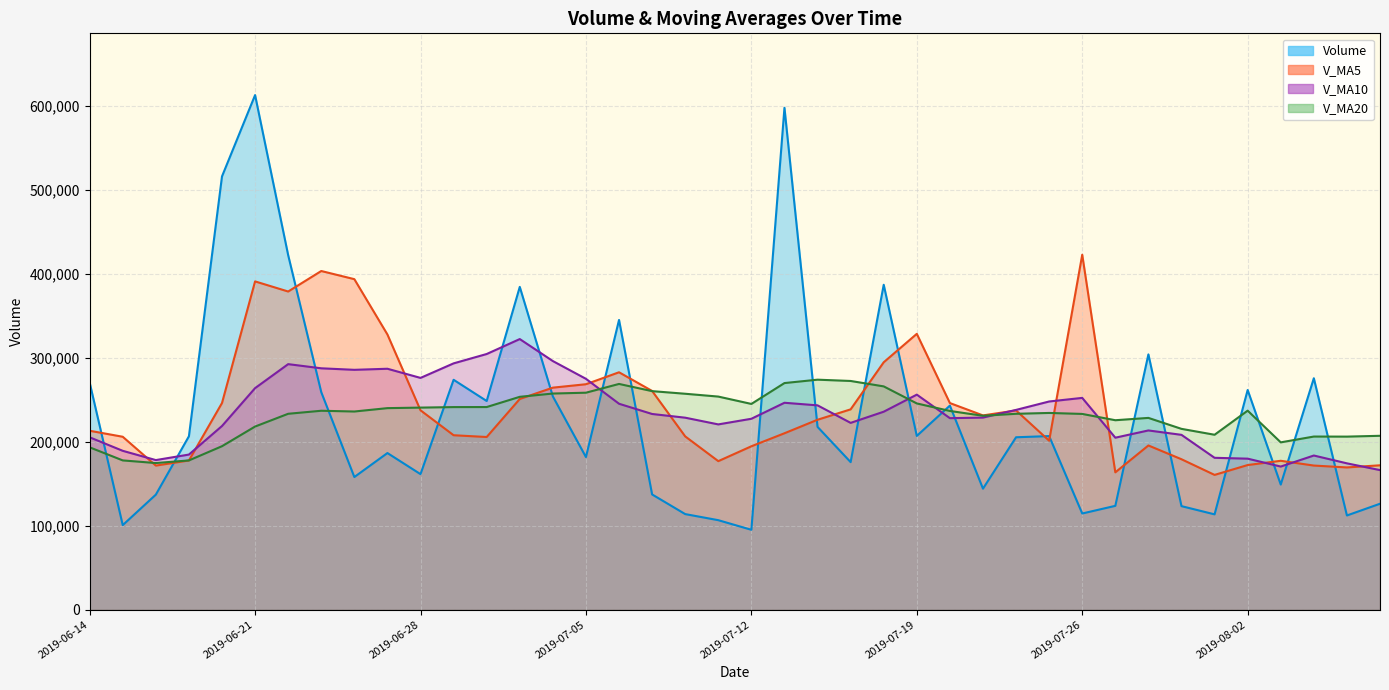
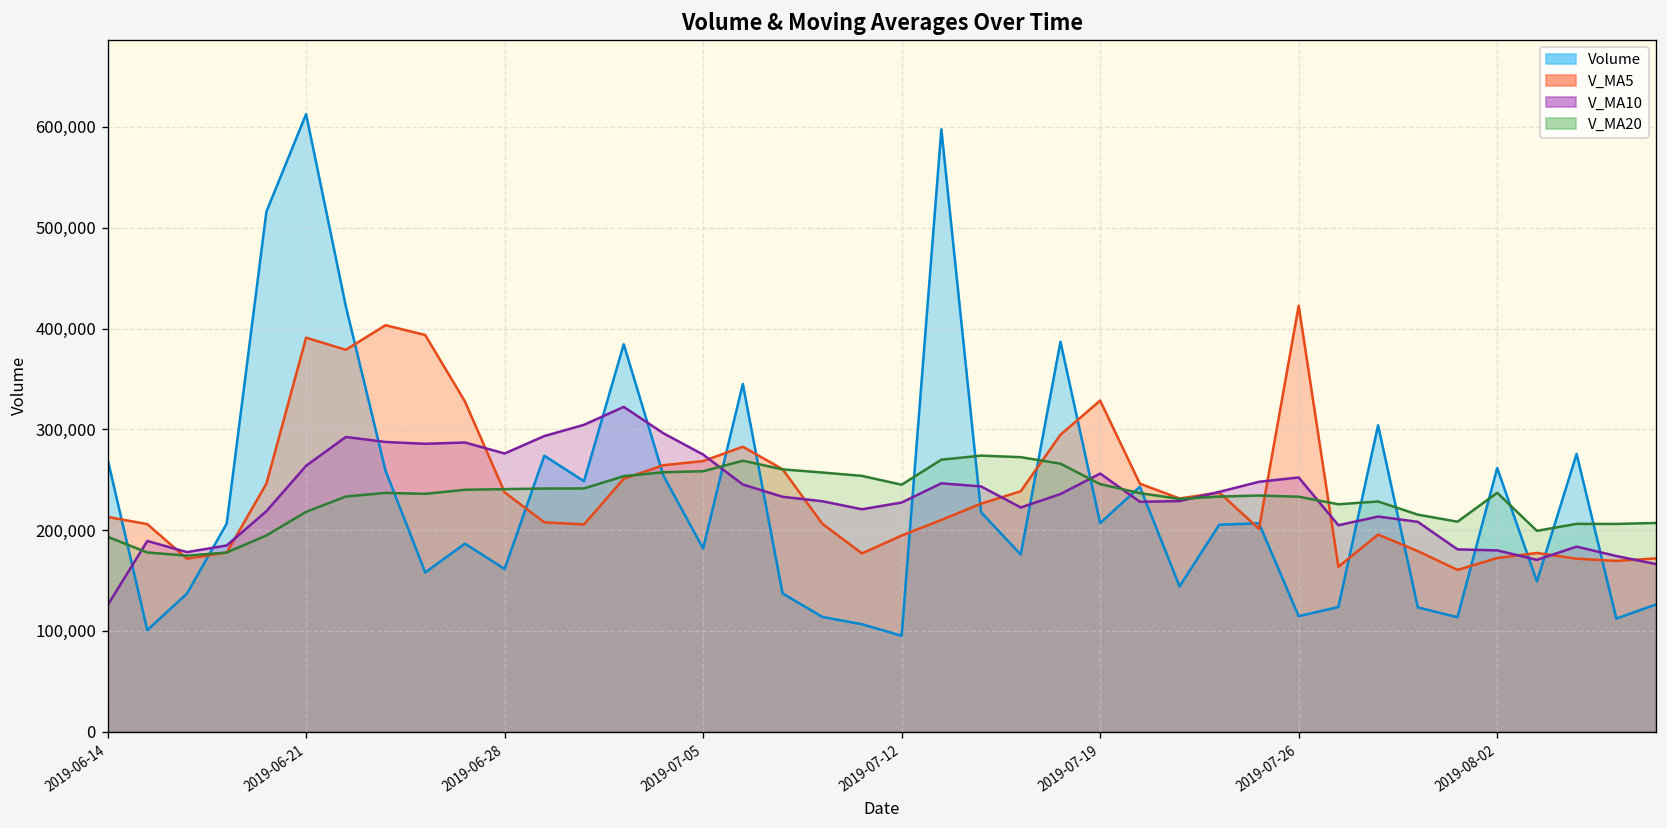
V_MA10, 2019-06-14: 210,000 -> 130,000
